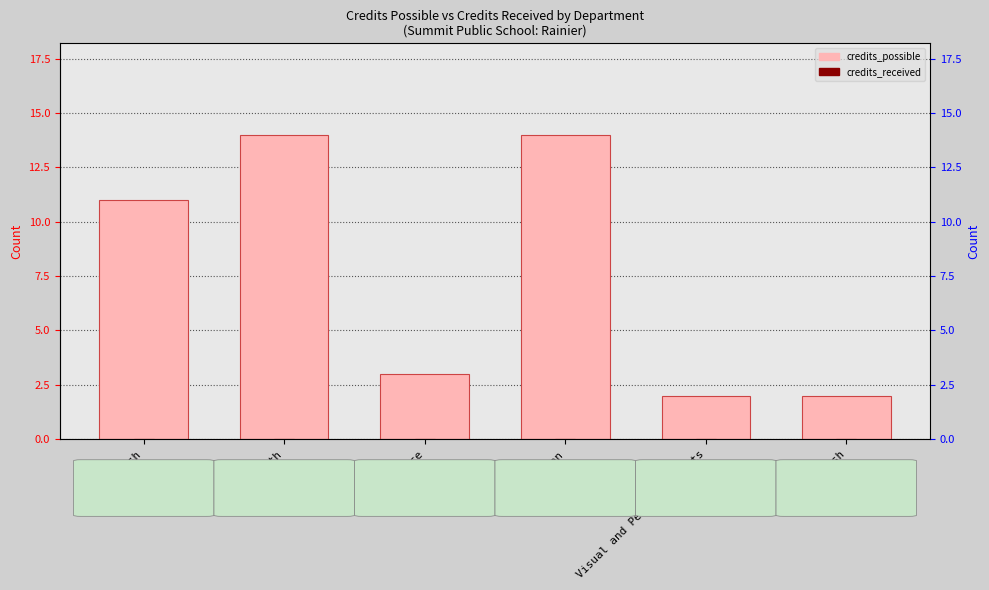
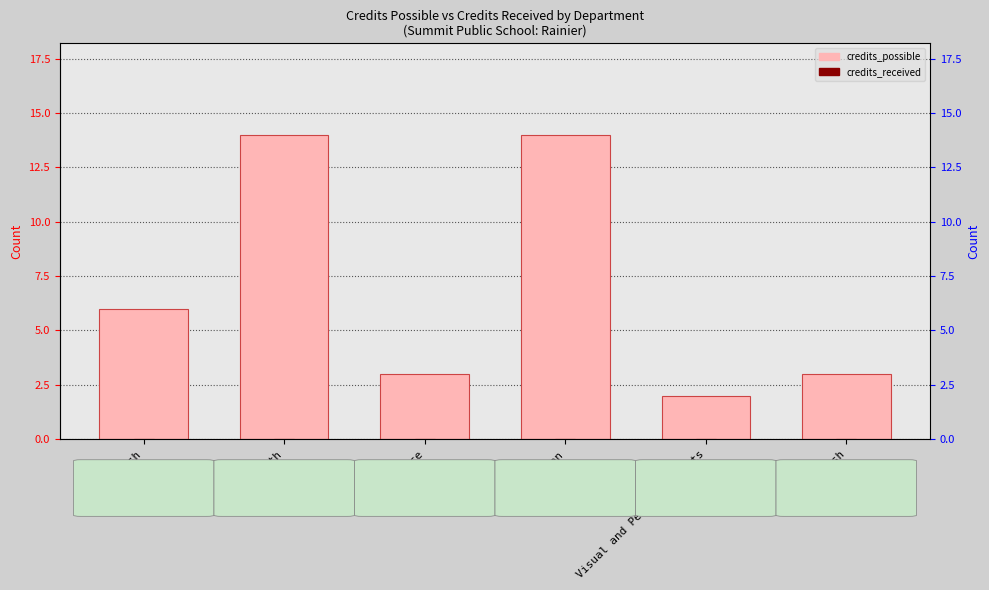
credits_possible, English: 11 -> 6
credits_possible, Spanish: 2 -> 3
